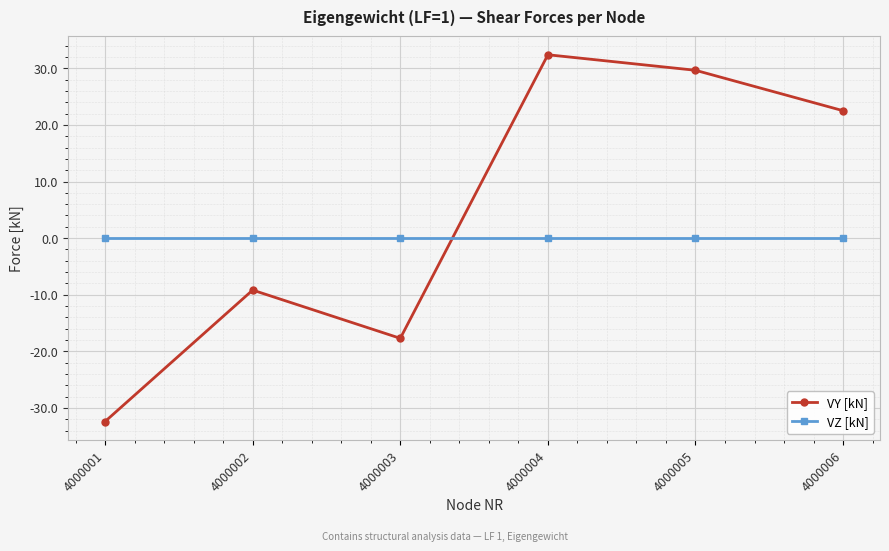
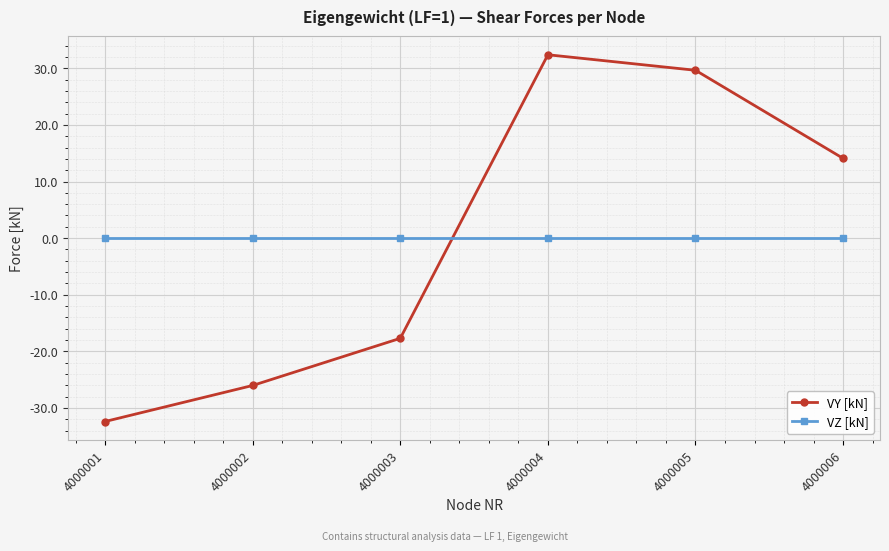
VY [kN], 4000002: -9 -> -26
VY [kN], 4000006: 23 -> 14
